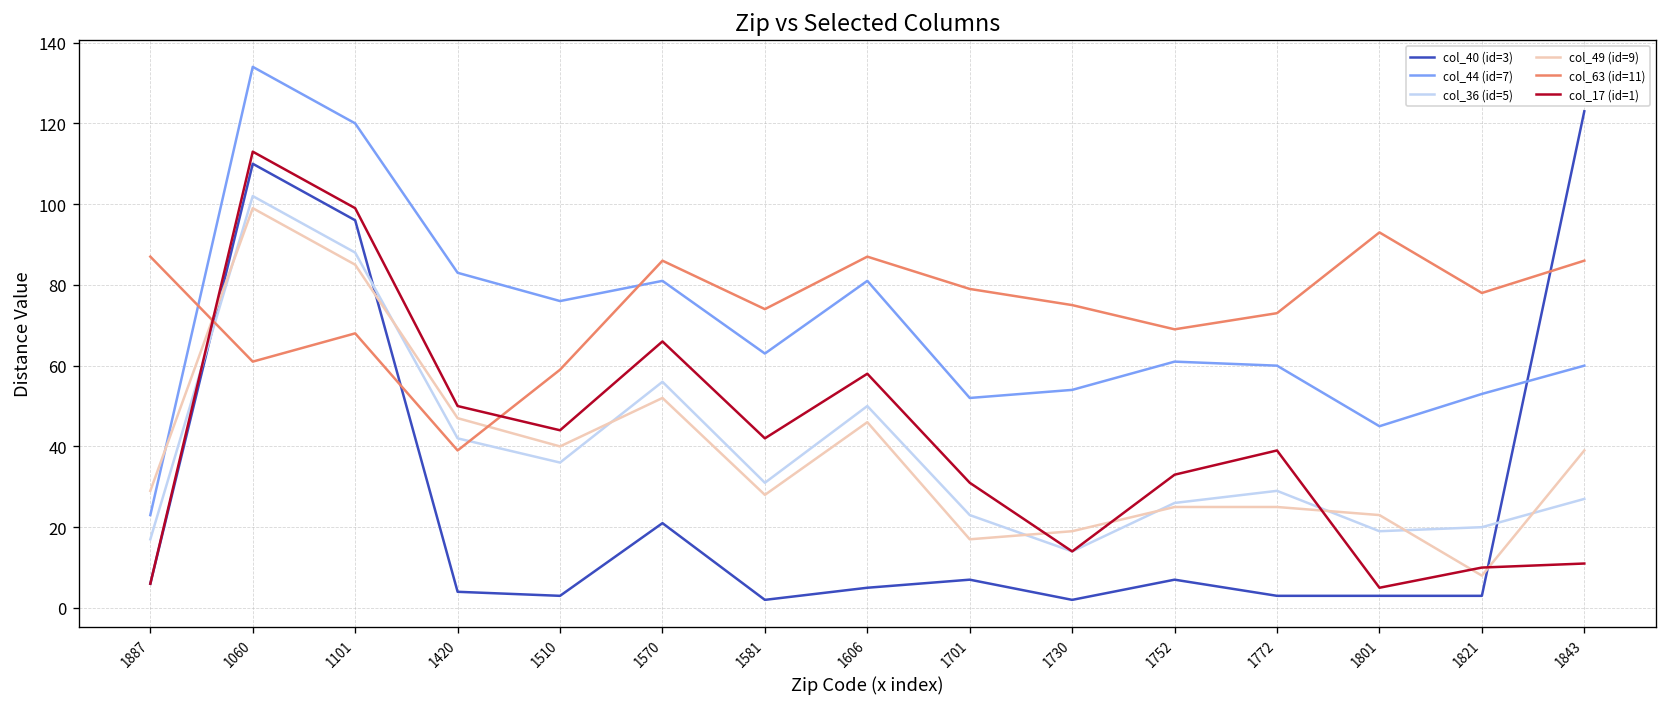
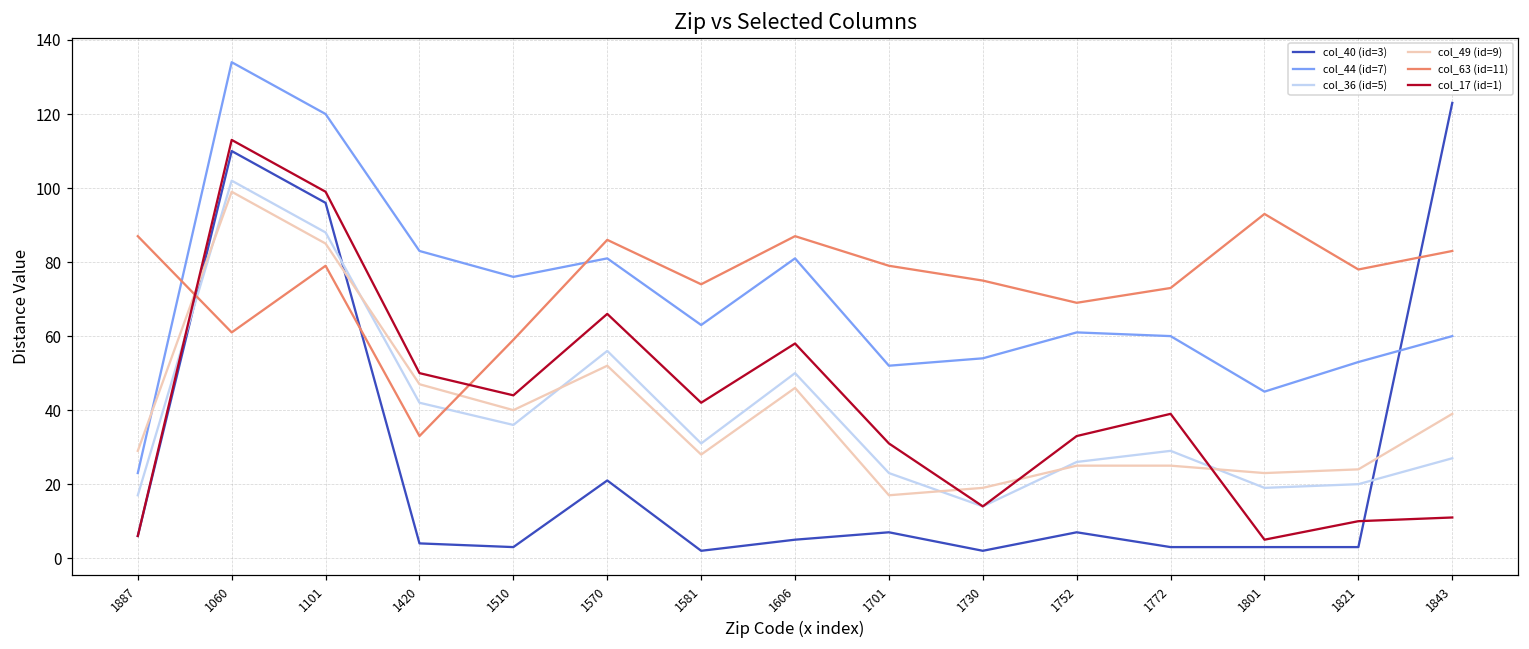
col_63 (id=11), 1101: 68 -> 79
col_63 (id=11), 1420: 39 -> 33
col_49 (id=9), 1821: 8 -> 24
col_63 (id=11), 1843: 86 -> 83
